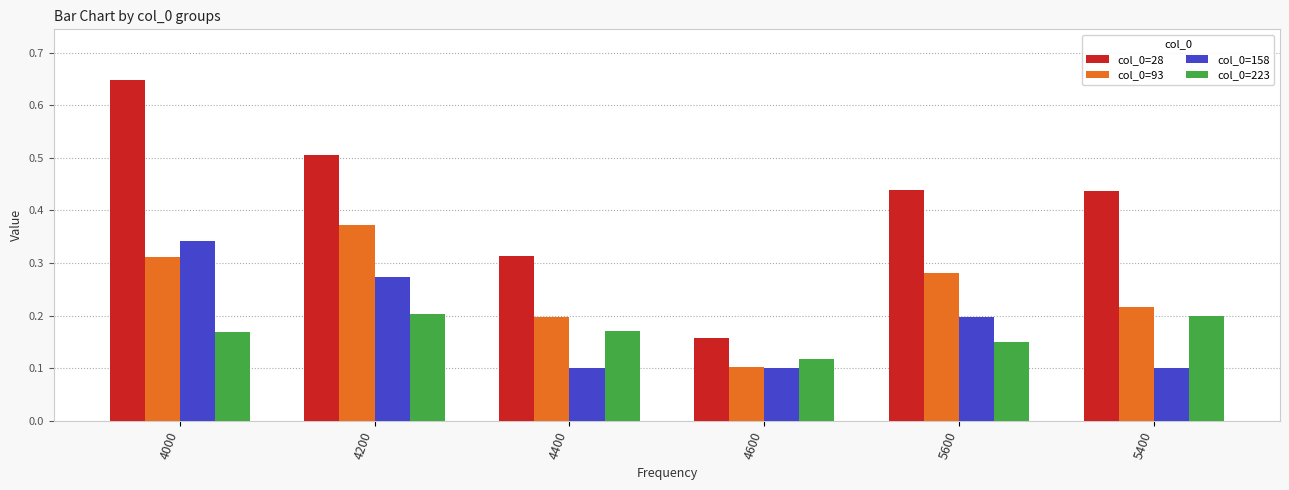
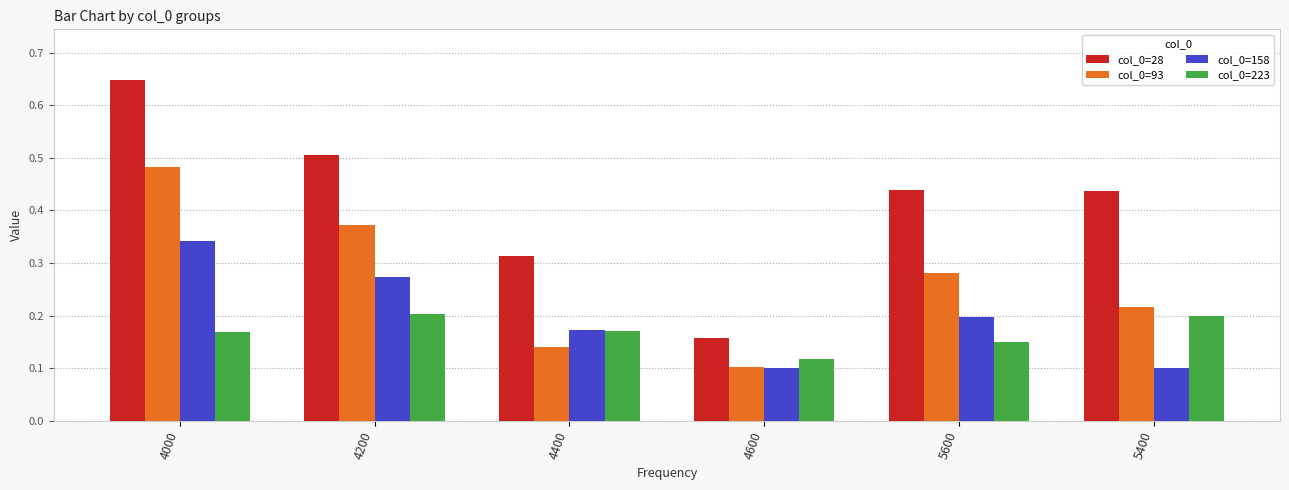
col_0=93, 4000: 0.31 -> 0.48
col_0=93, 4400: 0.20 -> 0.14
col_0=158, 4400: 0.10 -> 0.17
